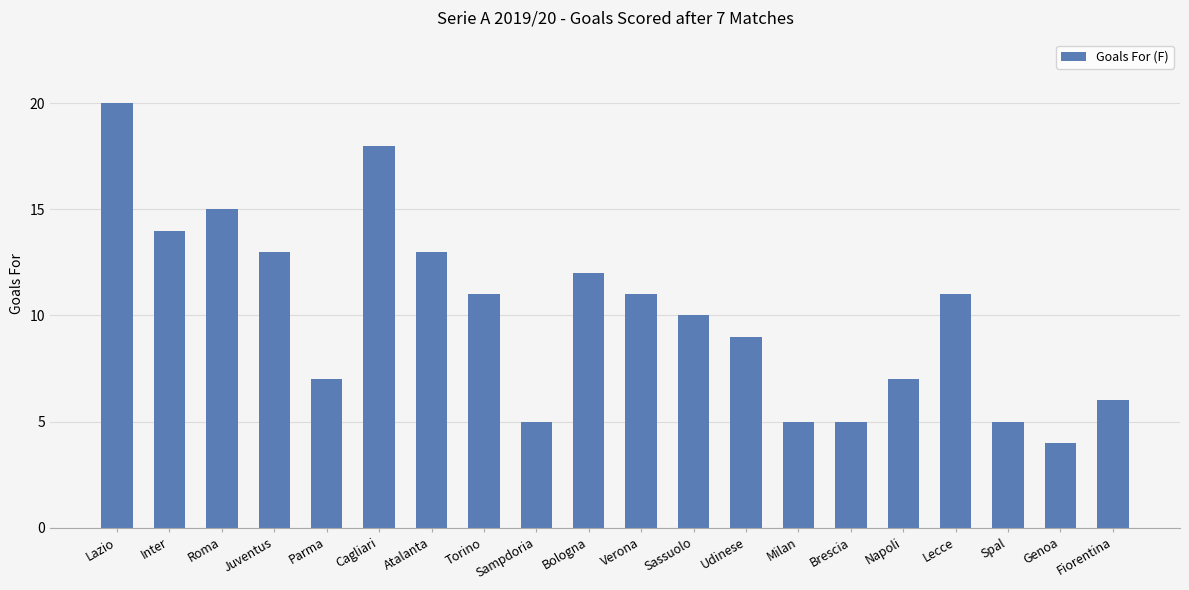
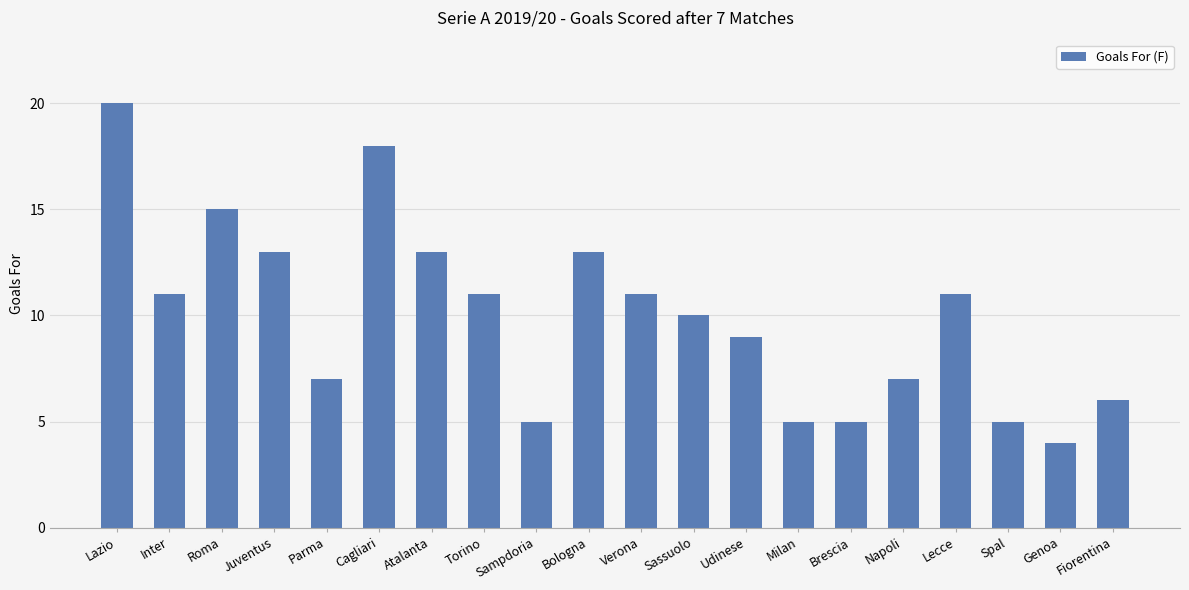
Inter: 14 -> 11
Bologna: 12 -> 13
